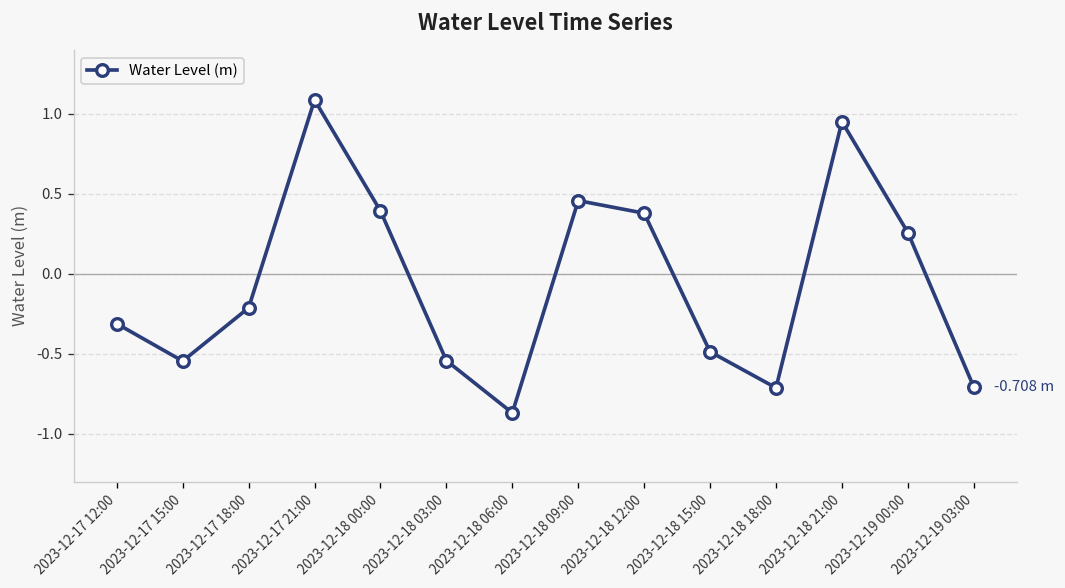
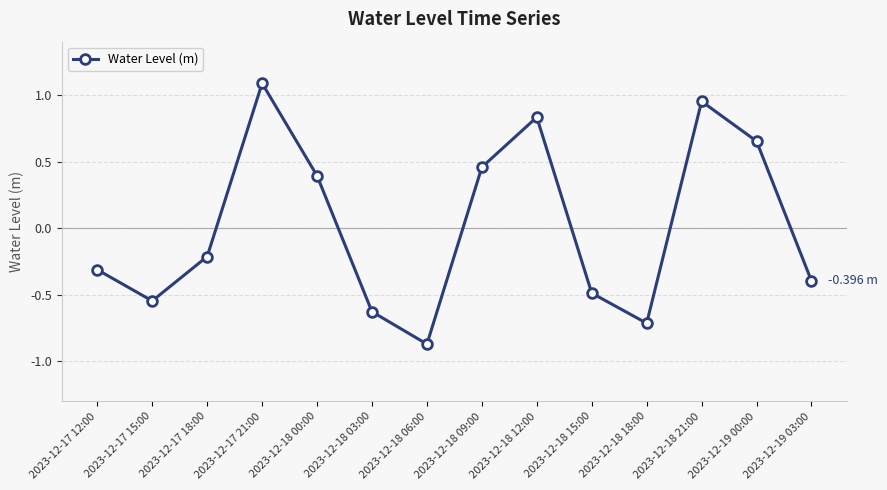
2023-12-18 03:00: -0.54 -> -0.63
2023-12-18 12:00: 0.38 -> 0.83
2023-12-19 00:00: 0.26 -> 0.65
2023-12-19 03:00: -0.708 -> -0.396
